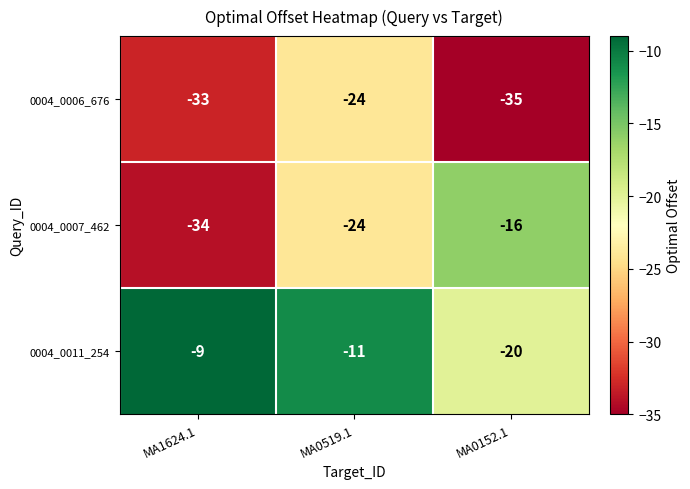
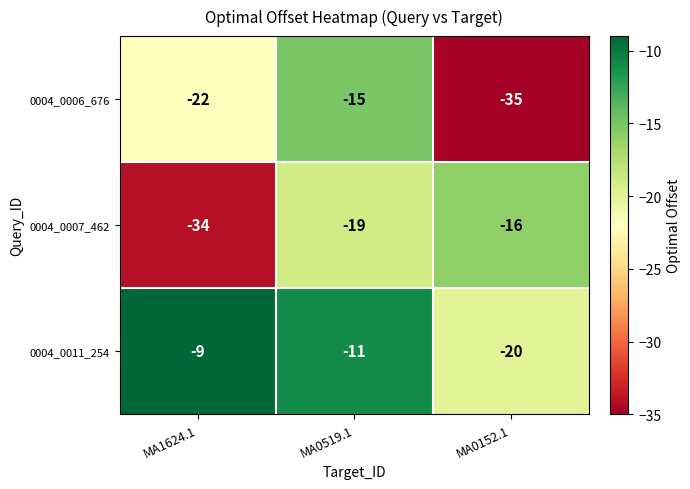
0004_0006_676, MA1624.1: -33 -> -22
0004_0006_676, MA0519.1: -24 -> -15
0004_0007_462, MA0519.1: -24 -> -19
